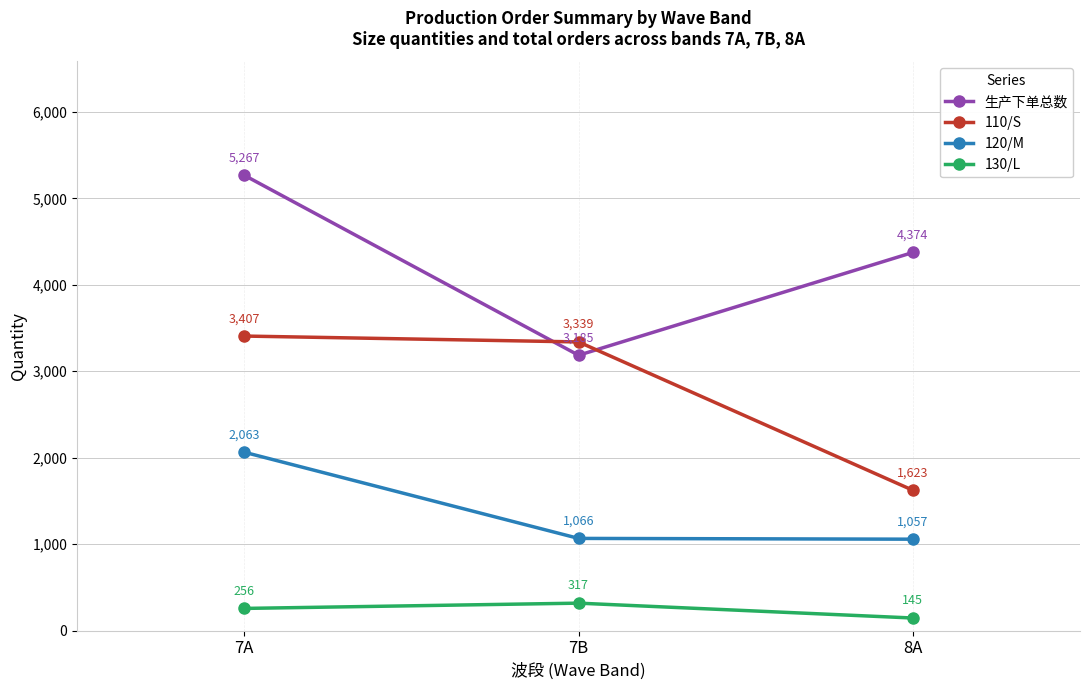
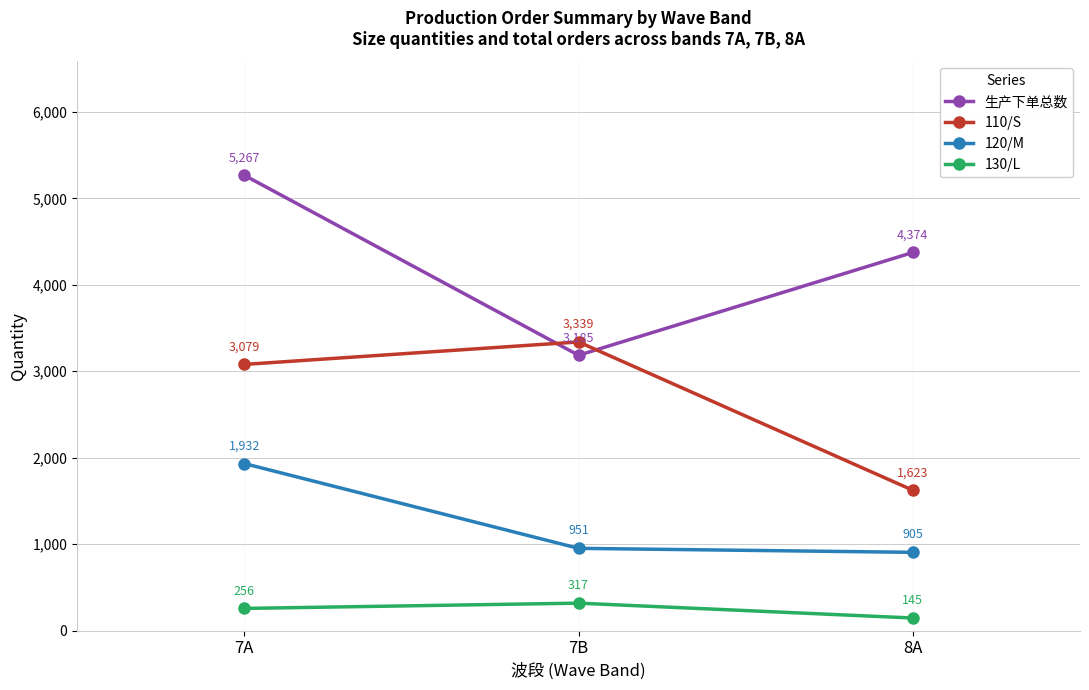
110/S, 7A: 3,407 -> 3,079
120/M, 7A: 2,063 -> 1,932
120/M, 7B: 1,066 -> 951
120/M, 8A: 1,057 -> 905
